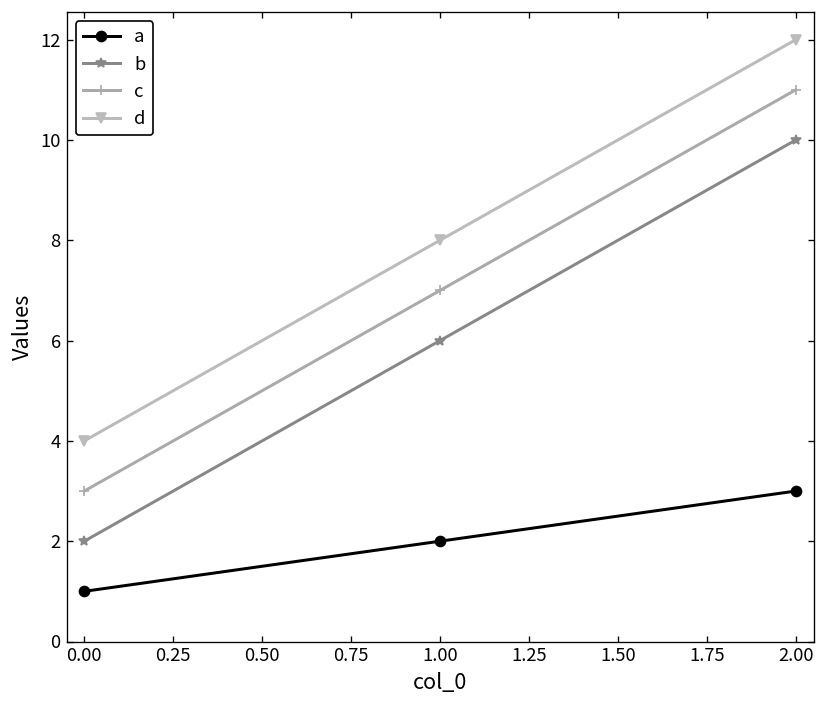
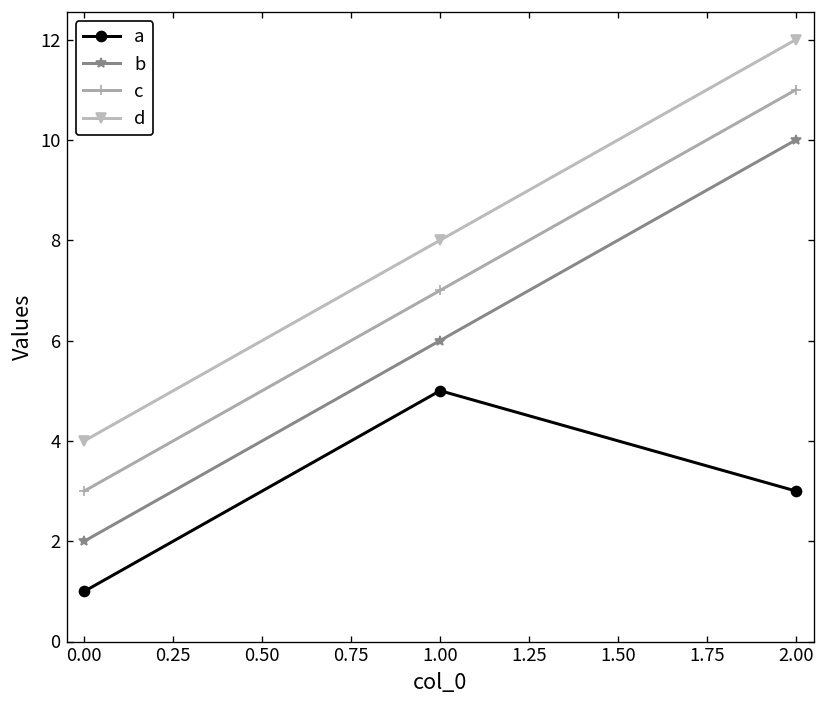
a, 1.00: 2 -> 5
